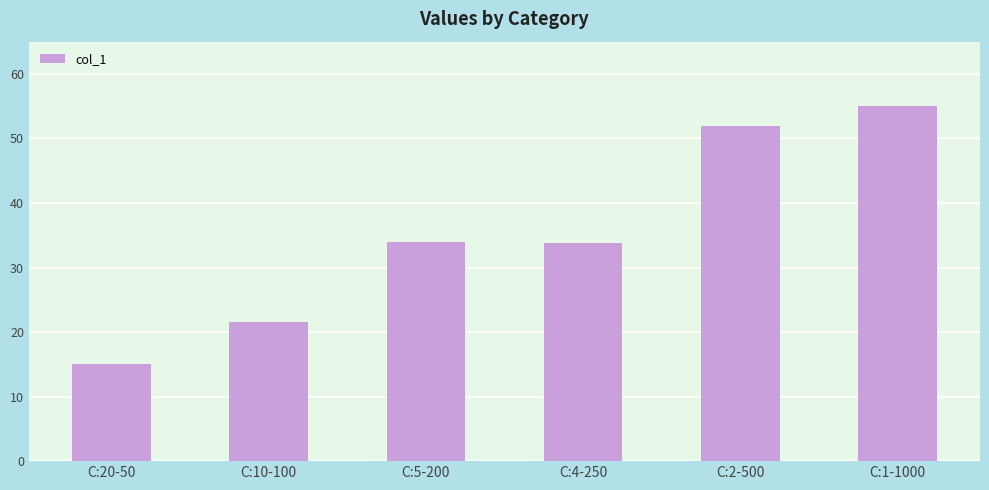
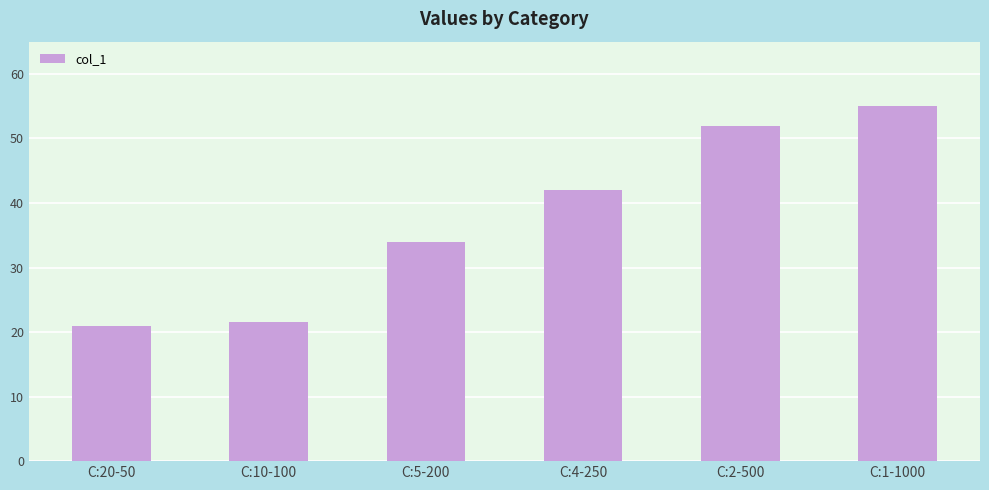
C:20-50: 15 -> 21
C:4-250: 34 -> 42
